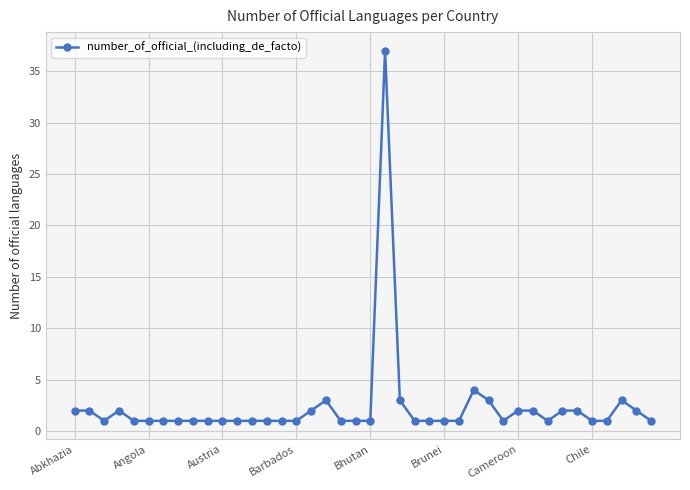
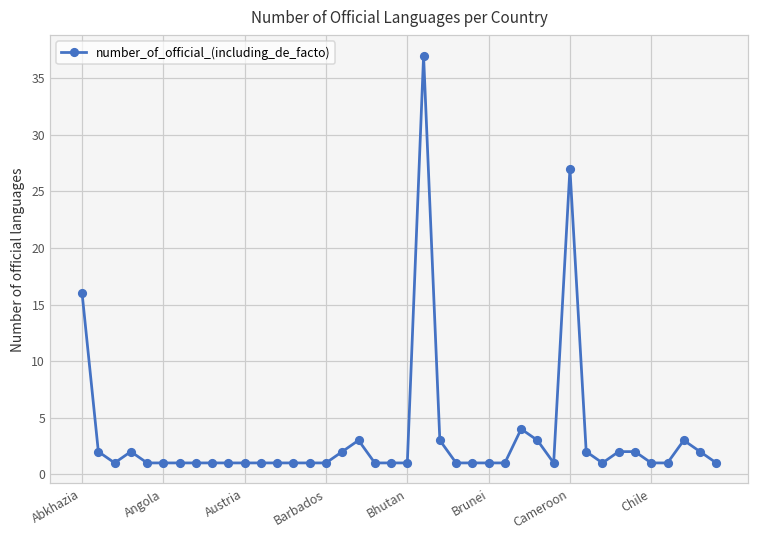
Abkhazia: 2 -> 16
Cameroon: 2 -> 27
